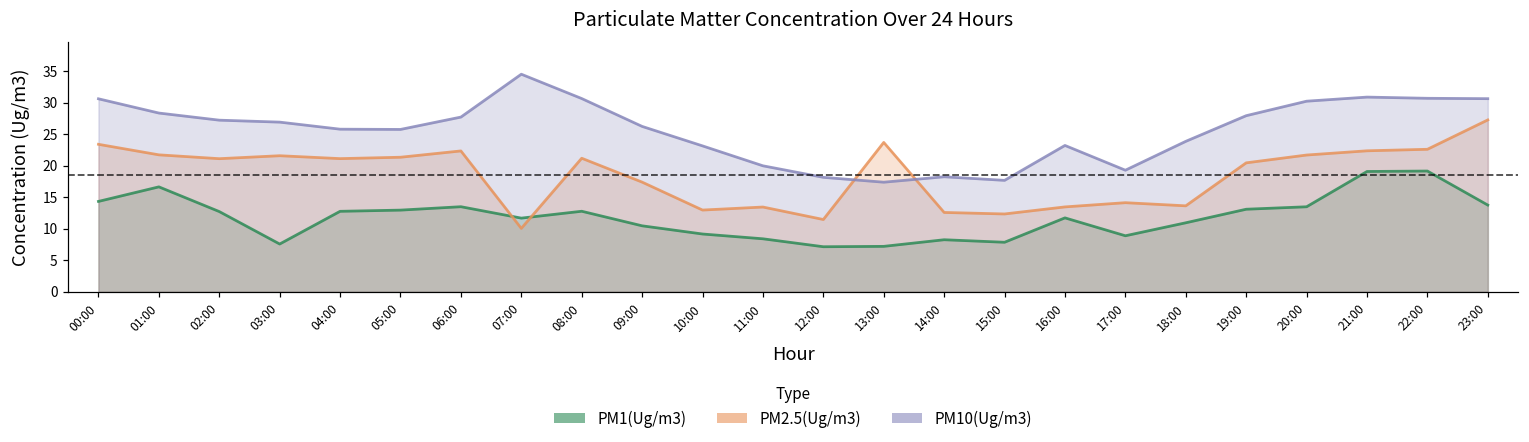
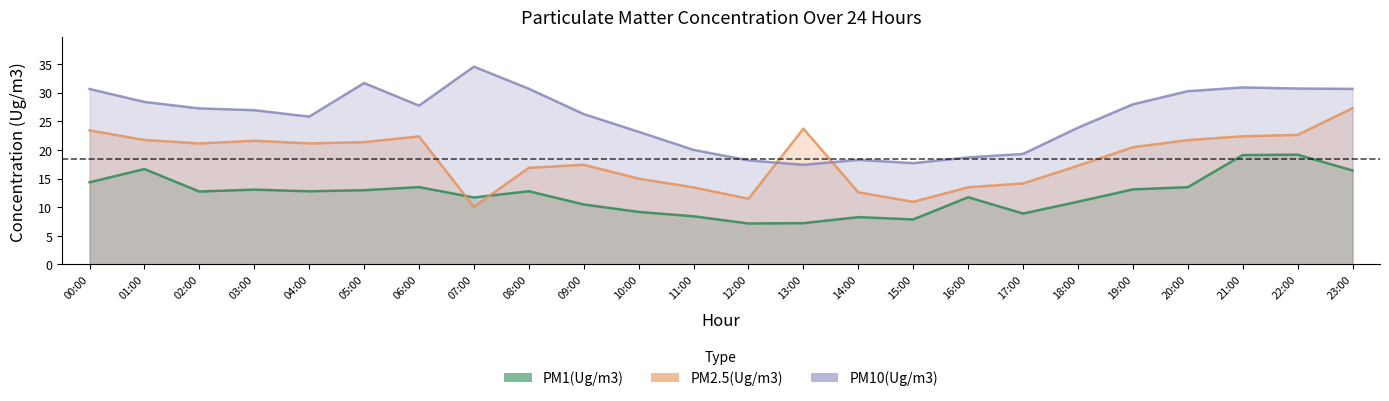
PM1(Ug/m3), 03:00: 8 -> 13
PM10(Ug/m3), 05:00: 26 -> 32
PM2.5(Ug/m3), 08:00: 21 -> 17
PM2.5(Ug/m3), 10:00: 13 -> 15
PM2.5(Ug/m3), 15:00: 12 -> 11
PM10(Ug/m3), 16:00: 23 -> 19
PM2.5(Ug/m3), 18:00: 14 -> 17
PM1(Ug/m3), 23:00: 14 -> 16
